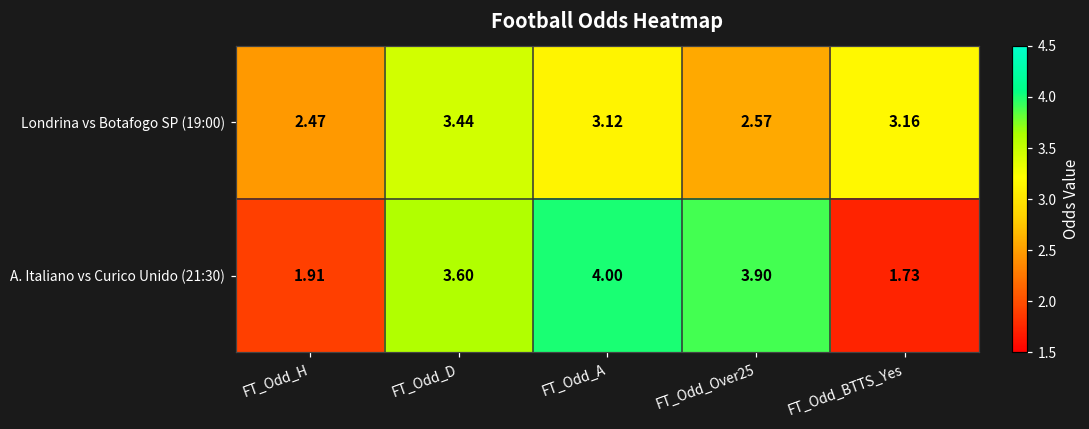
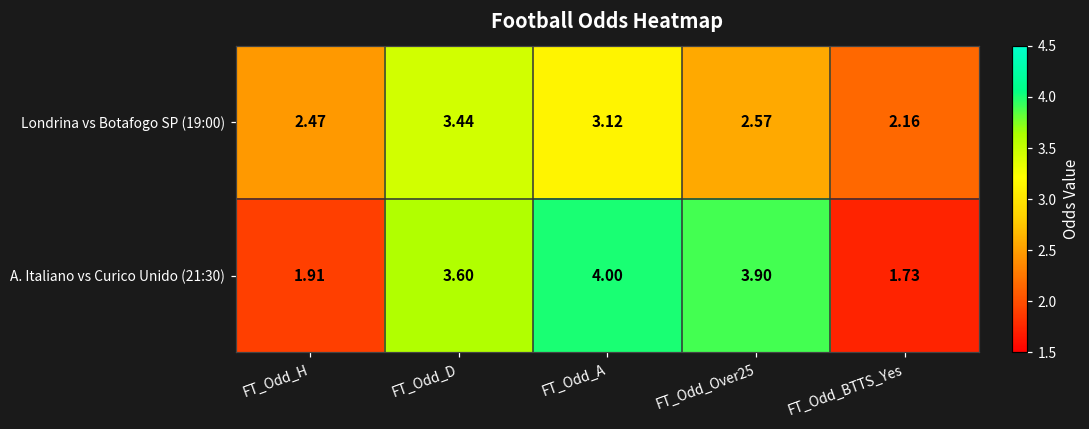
Londrina vs Botafogo SP (19:00), FT_Odd_BTTS_Yes: 3.16 -> 2.16
